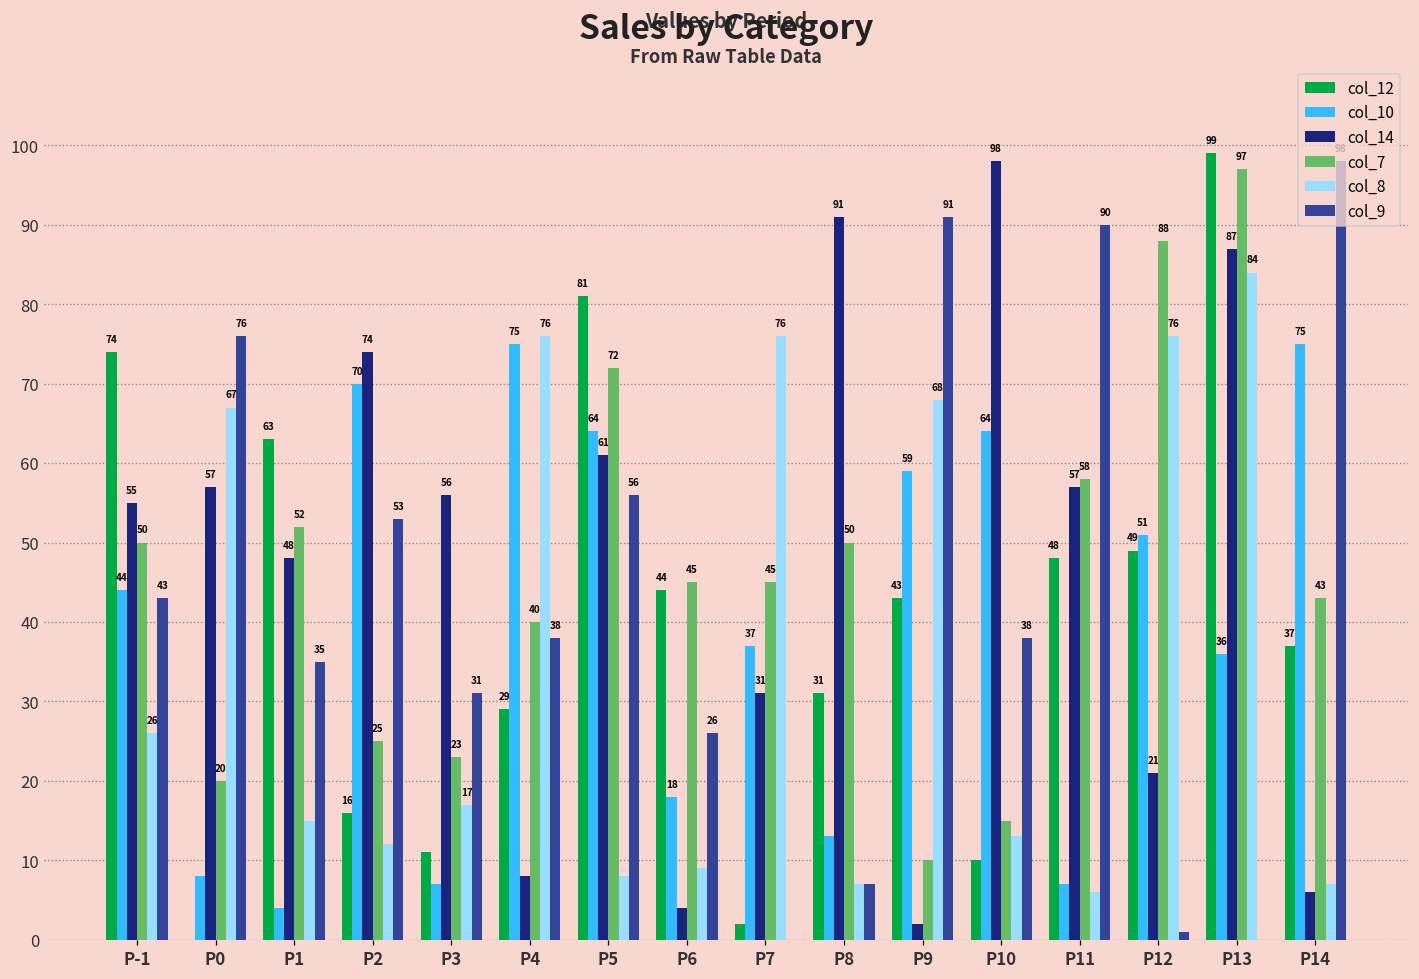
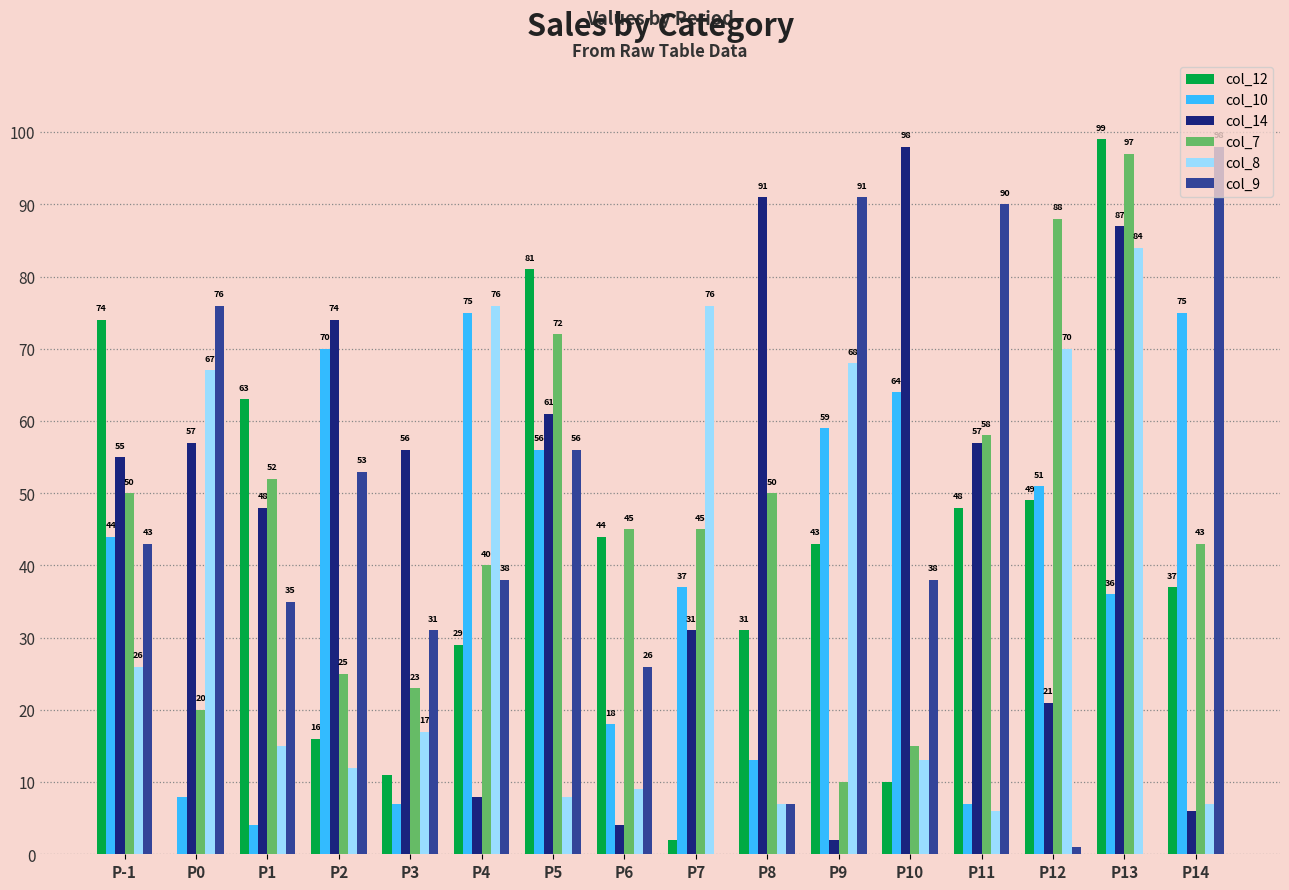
col_10, P5: 64 -> 56
col_8, P12: 76 -> 70
